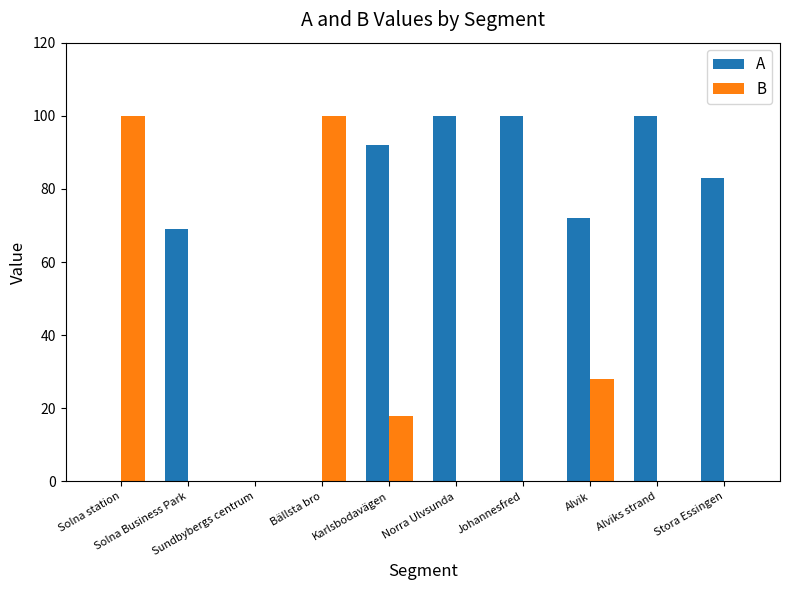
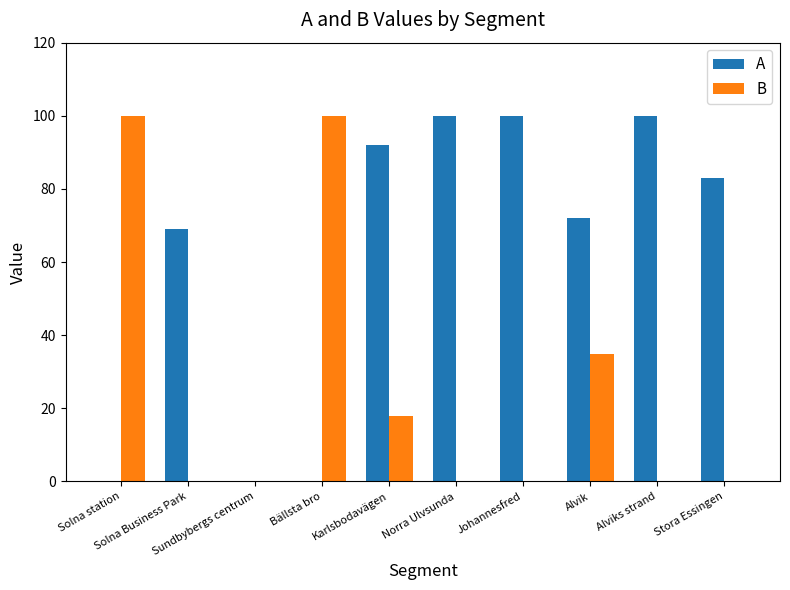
B, Alvik: 28 -> 35
